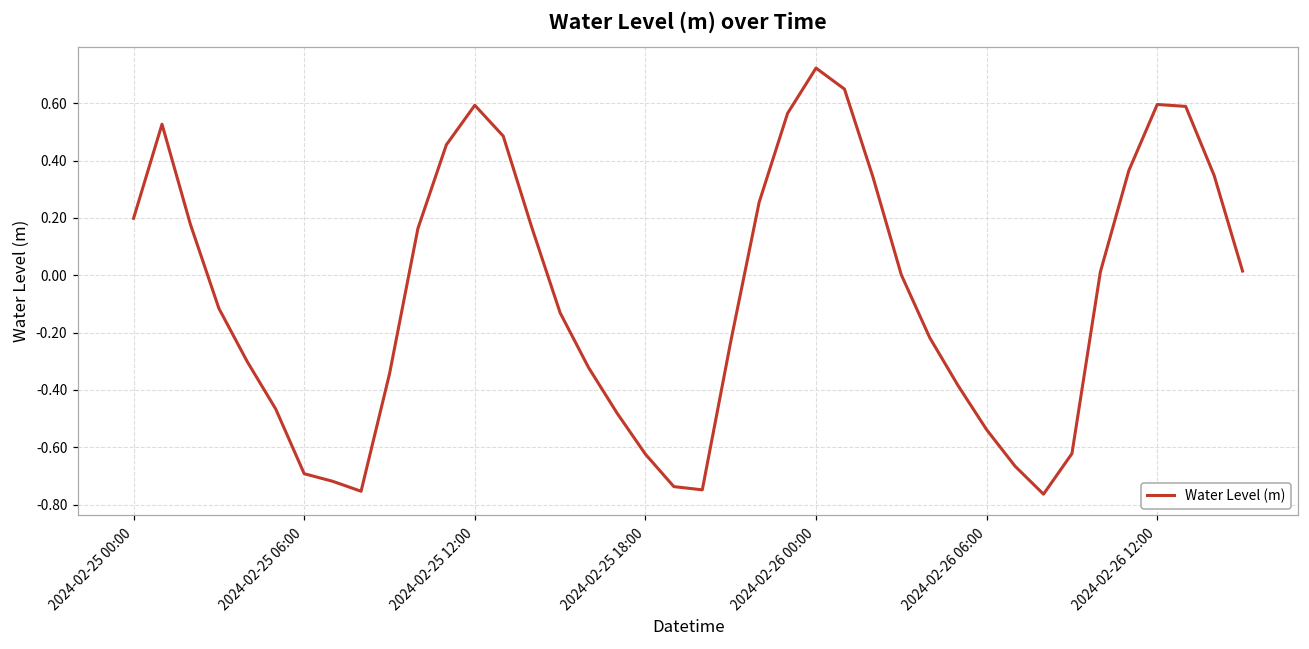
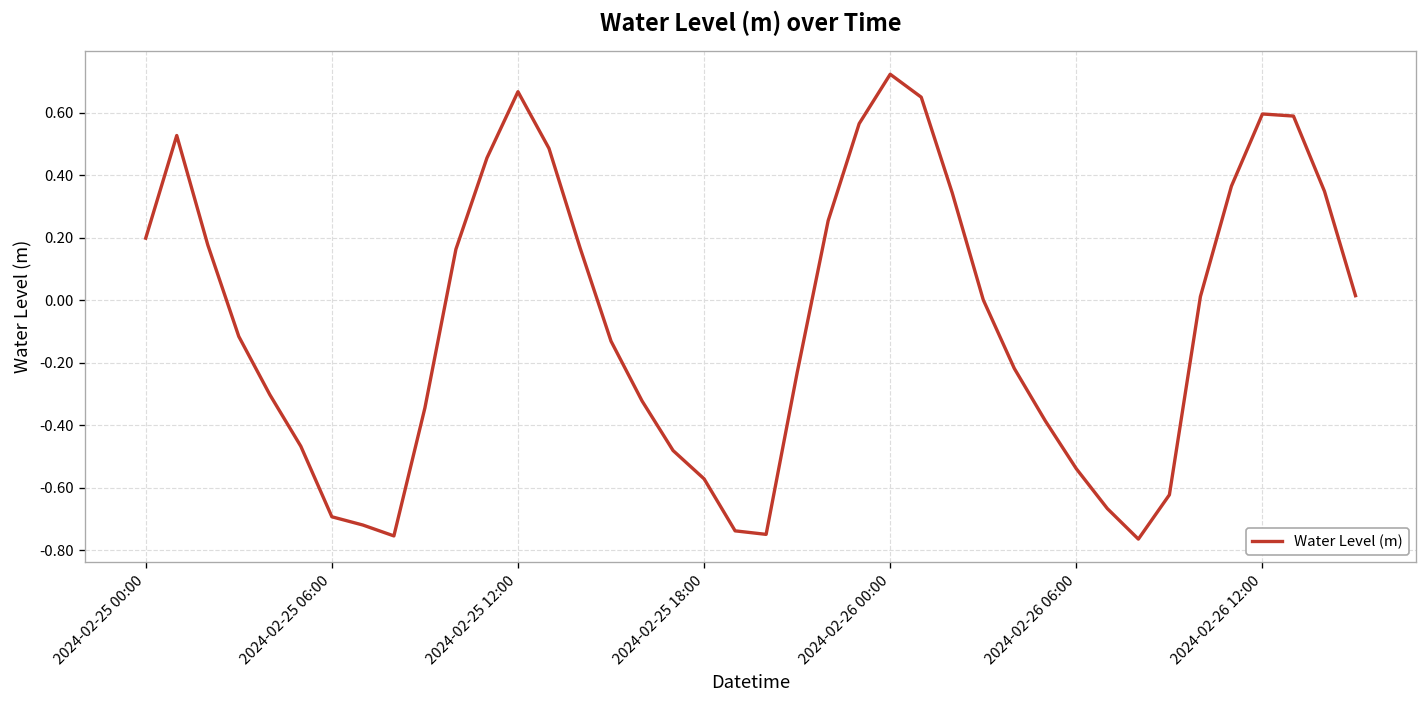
2024-02-25 12:00: 0.59 -> 0.67
2024-02-25 18:00: -0.62 -> -0.57
